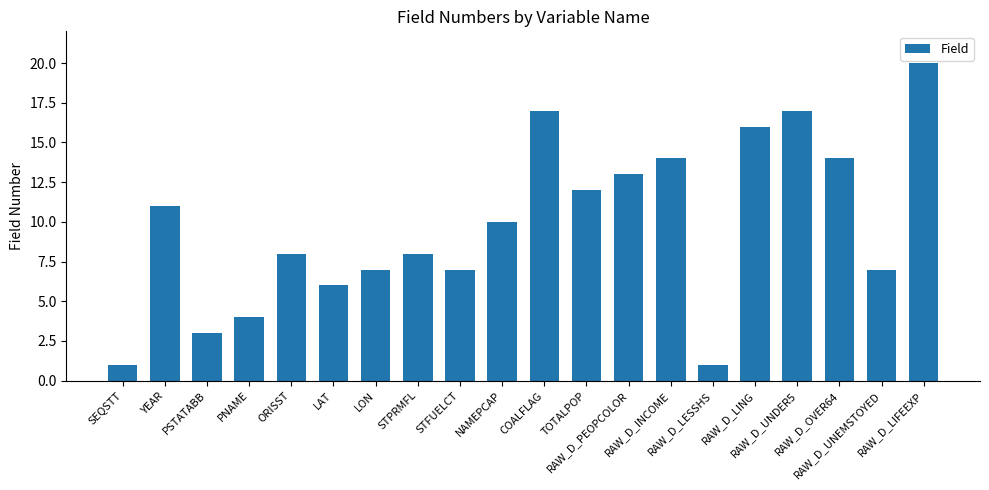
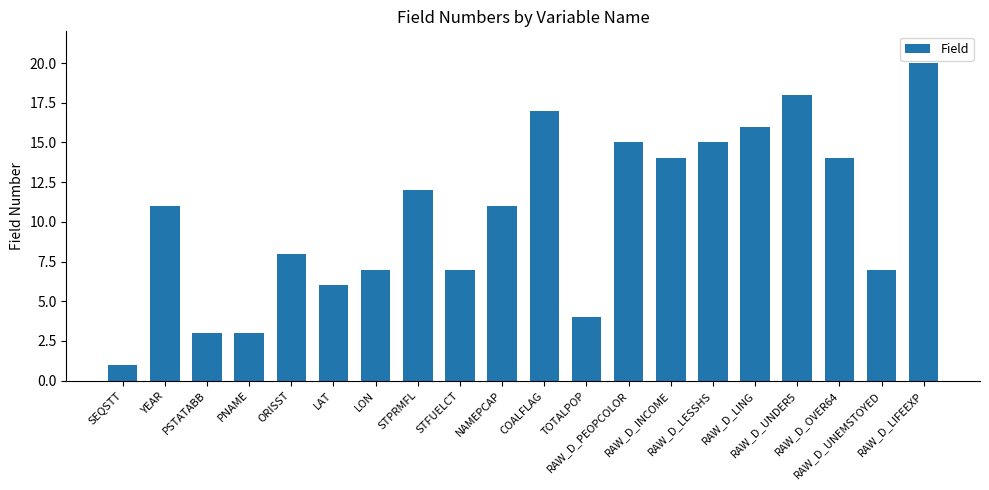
PNAME: 4 -> 3
STPRMFL: 8 -> 12
NAMEPCAP: 10 -> 11
TOTALPOP: 12 -> 4
RAW_D_PEOPCOLOR: 13 -> 15
RAW_D_LESSHS: 1 -> 15
RAW_D_UNDER5: 17 -> 18
